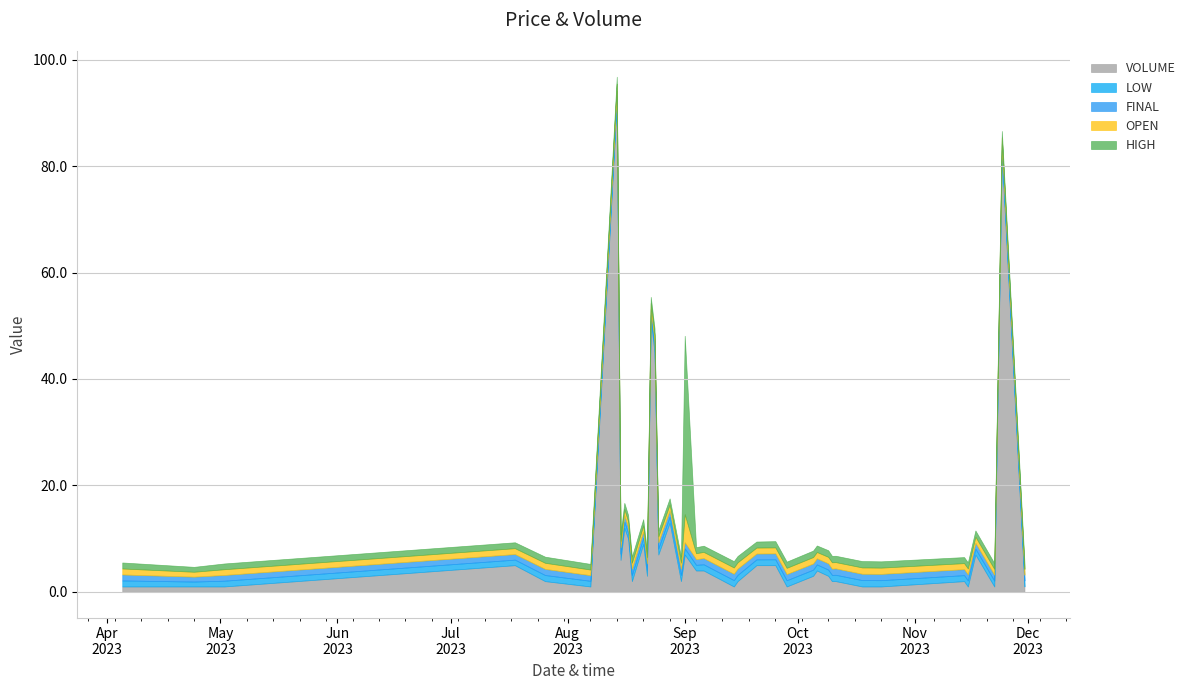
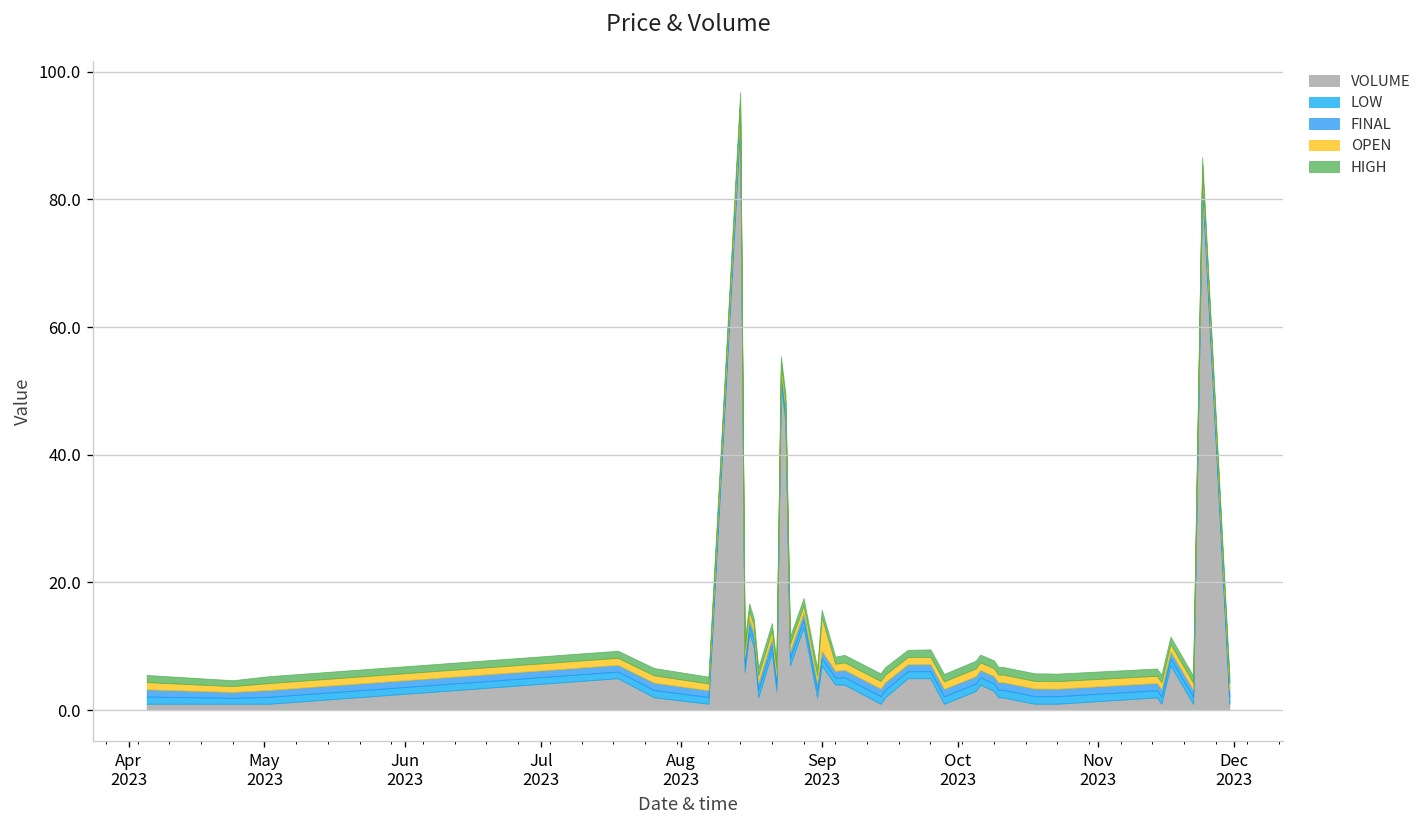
HIGH, Sep 2023: 34 -> 1
